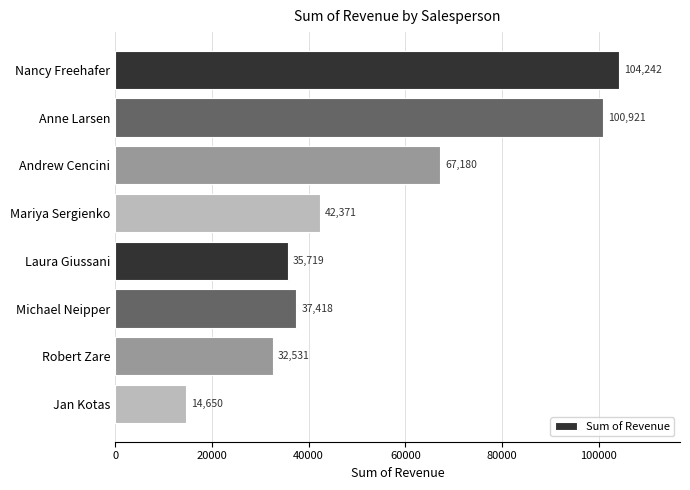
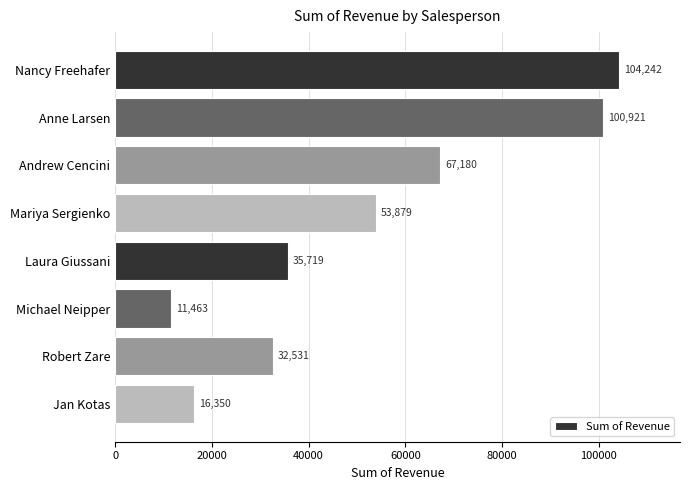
Mariya Sergienko: 42,371 -> 53,879
Michael Neipper: 37,418 -> 11,463
Jan Kotas: 14,650 -> 16,350
